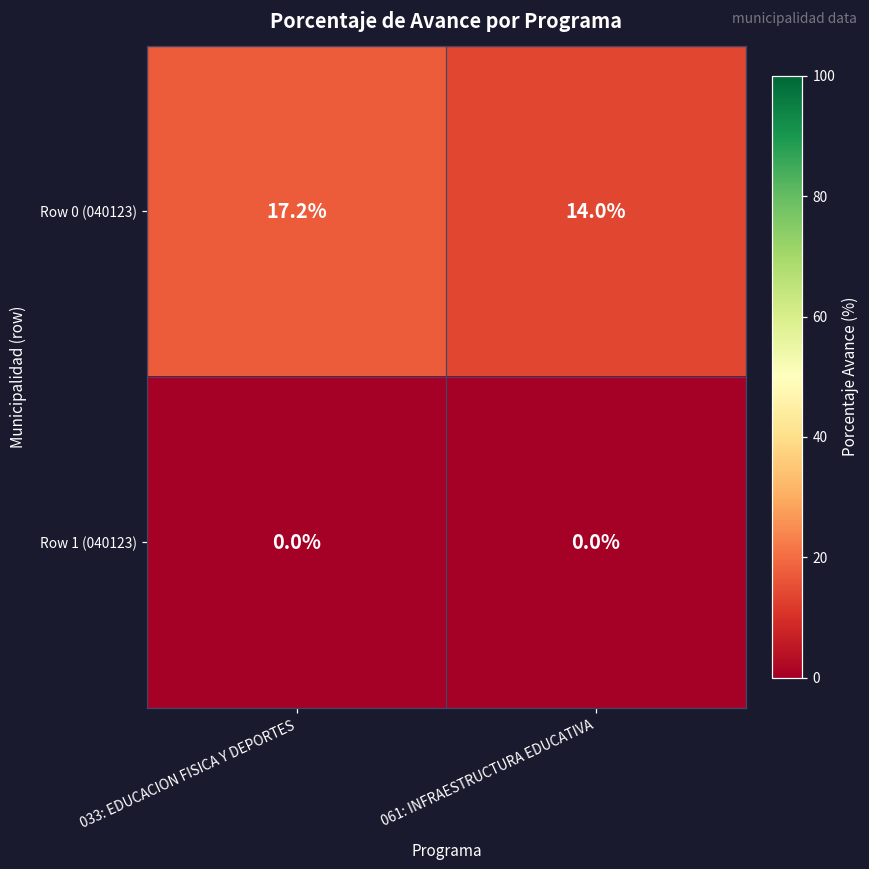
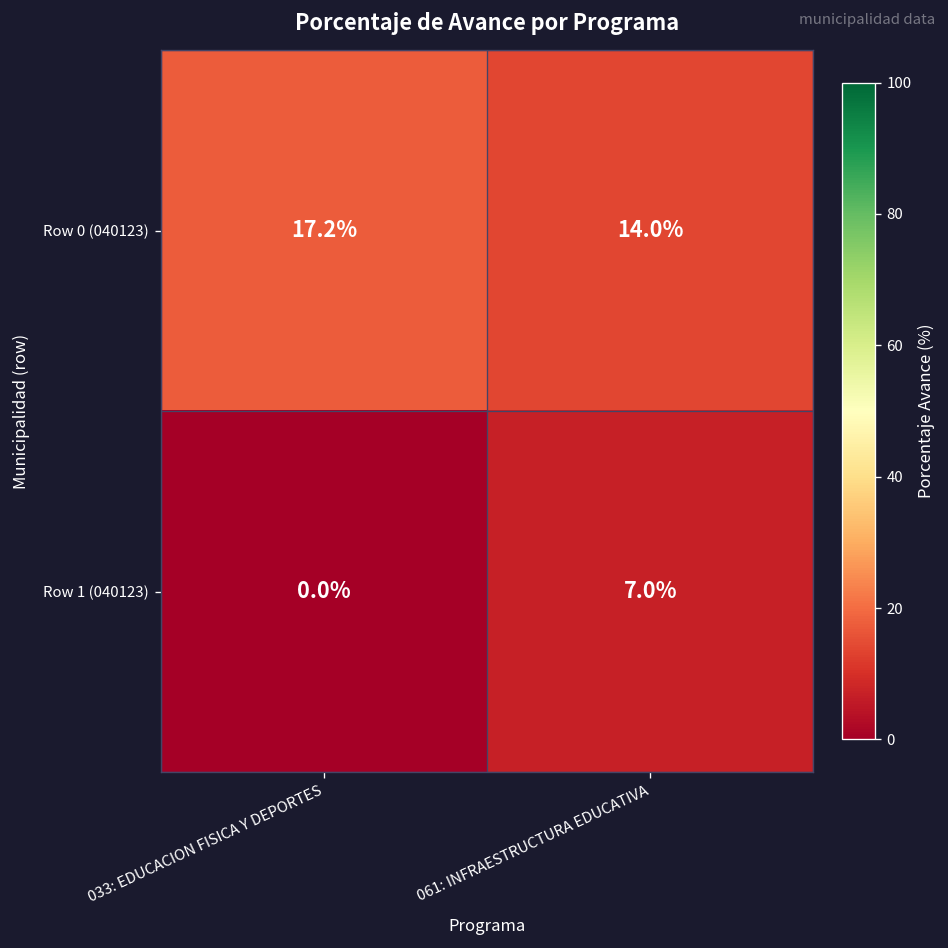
Row 1 (040123), 061: INFRAESTRUCTURA EDUCATIVA: 0.0% -> 7.0%
